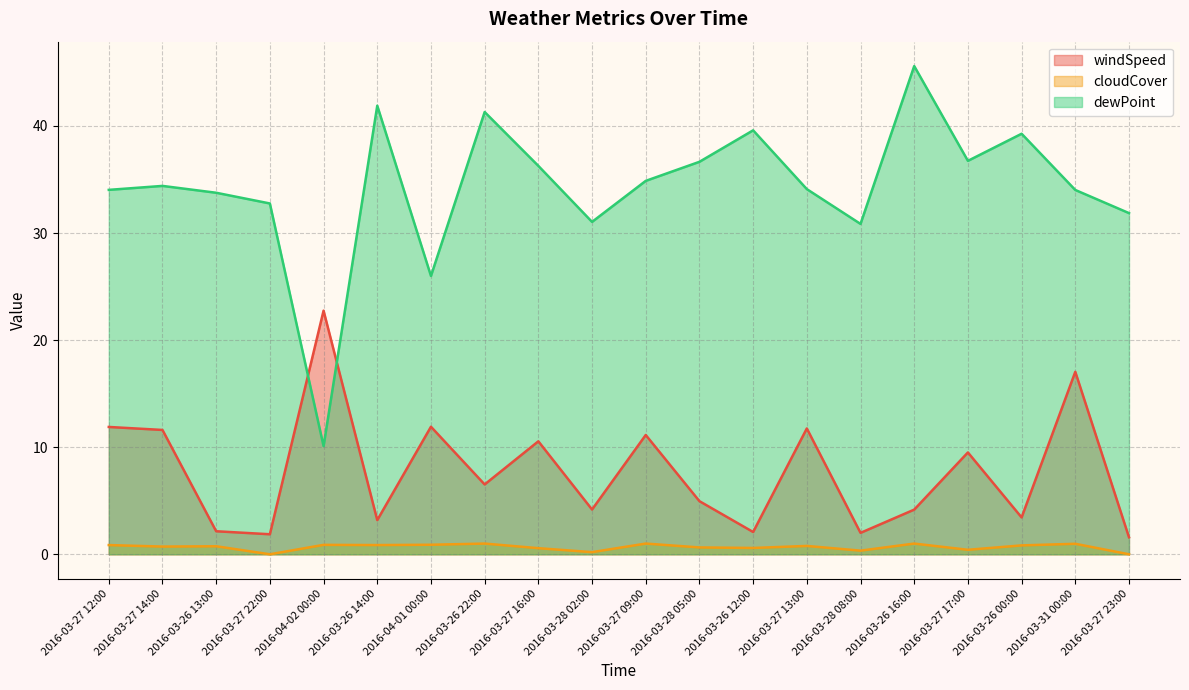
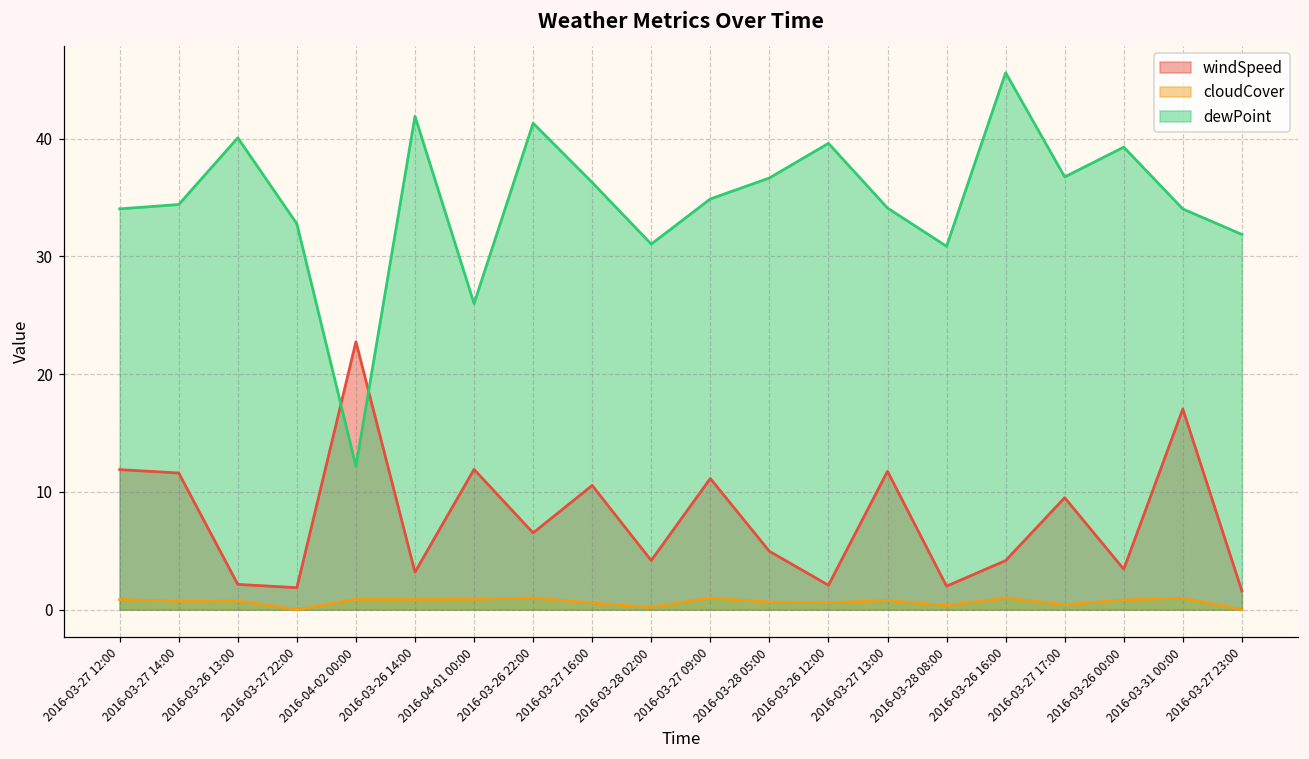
dewPoint, 2016-03-26 13:00: 33.8 -> 40.1
dewPoint, 2016-04-02 00:00: 10.1 -> 12.2
